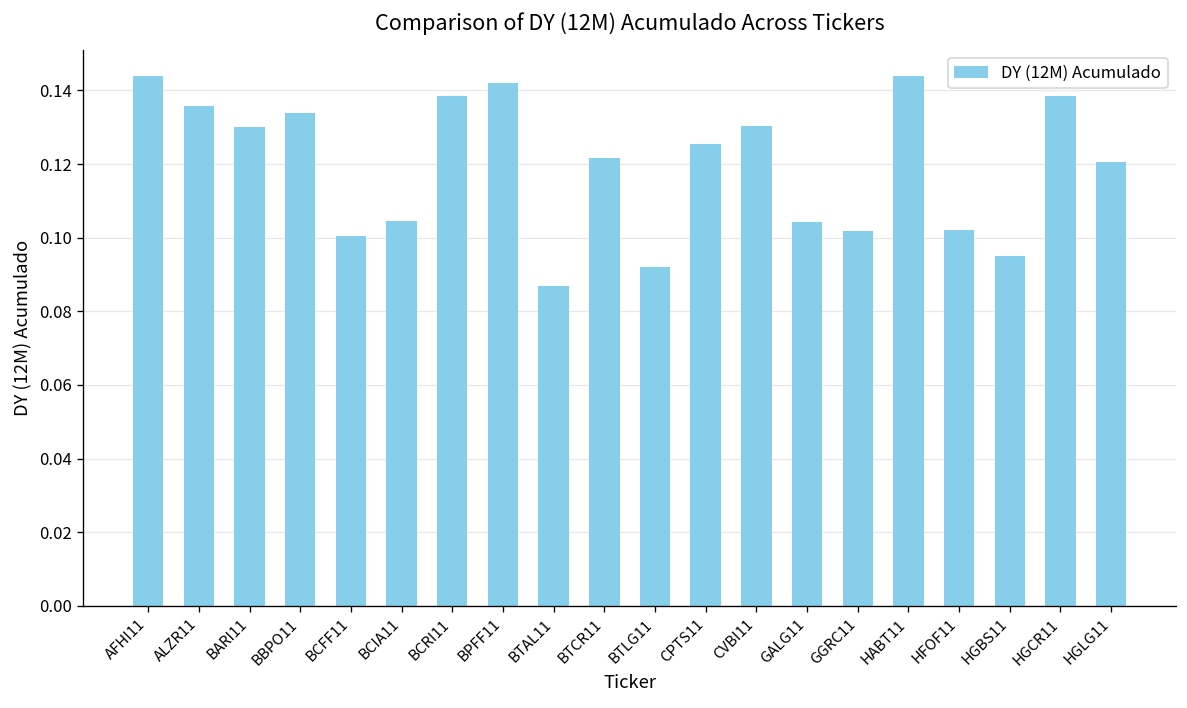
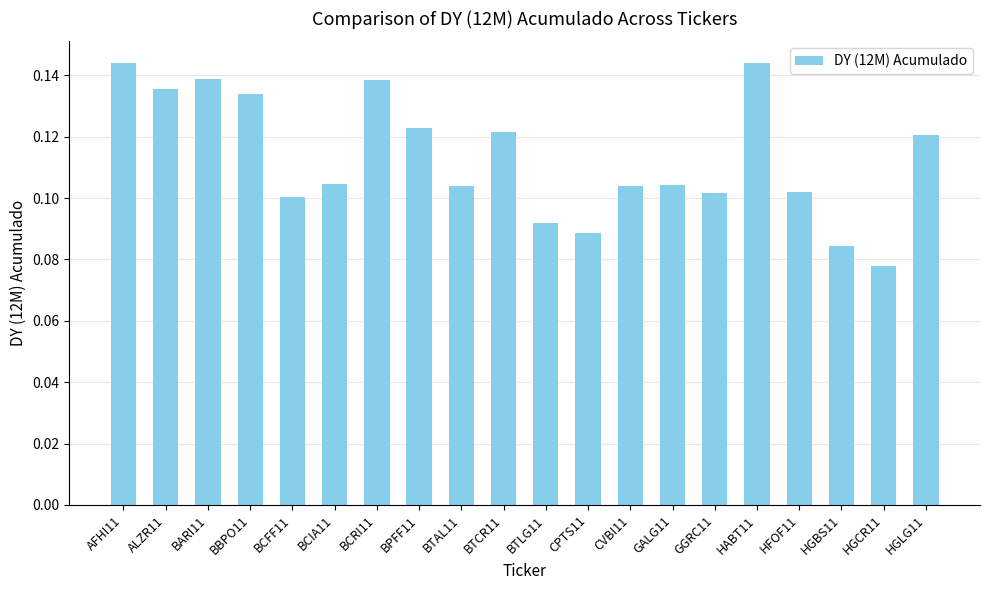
BARI11: 0.130 -> 0.139
BPFF11: 0.142 -> 0.123
BTAL11: 0.087 -> 0.104
CPTS11: 0.125 -> 0.089
CVBI11: 0.130 -> 0.104
HGBS11: 0.095 -> 0.084
HGCR11: 0.138 -> 0.078
